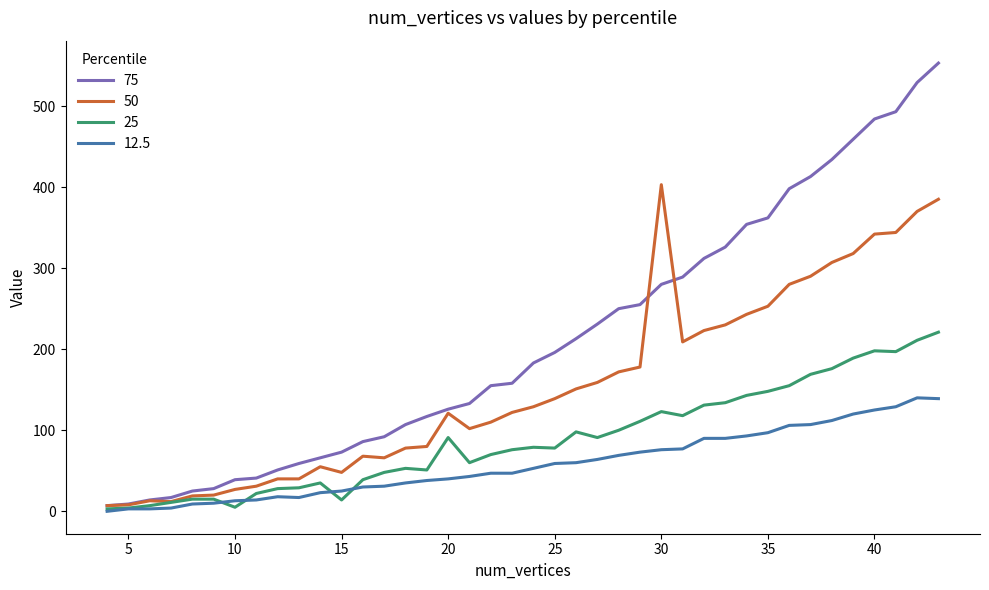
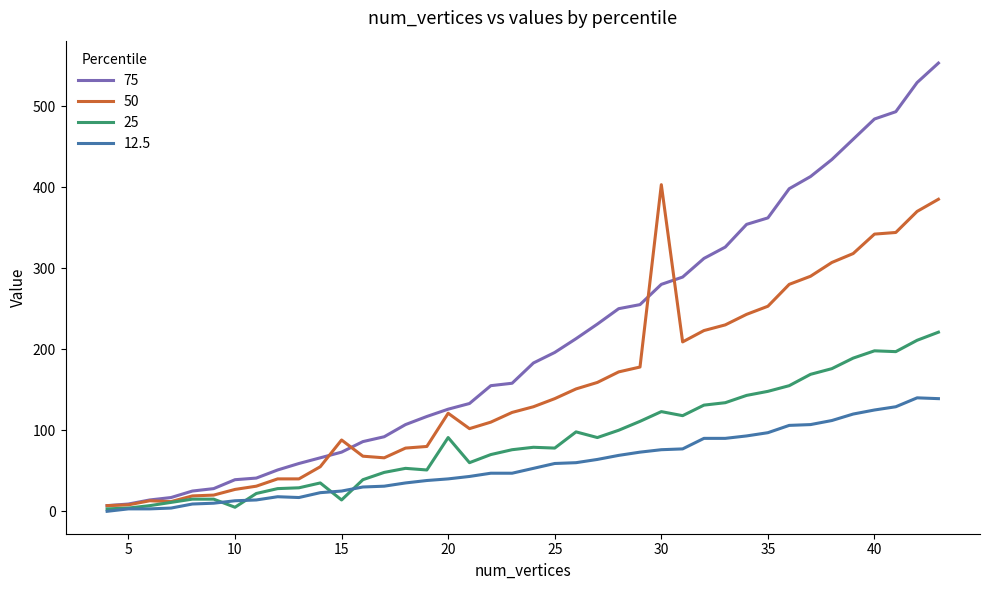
50, 15: 50 -> 90
